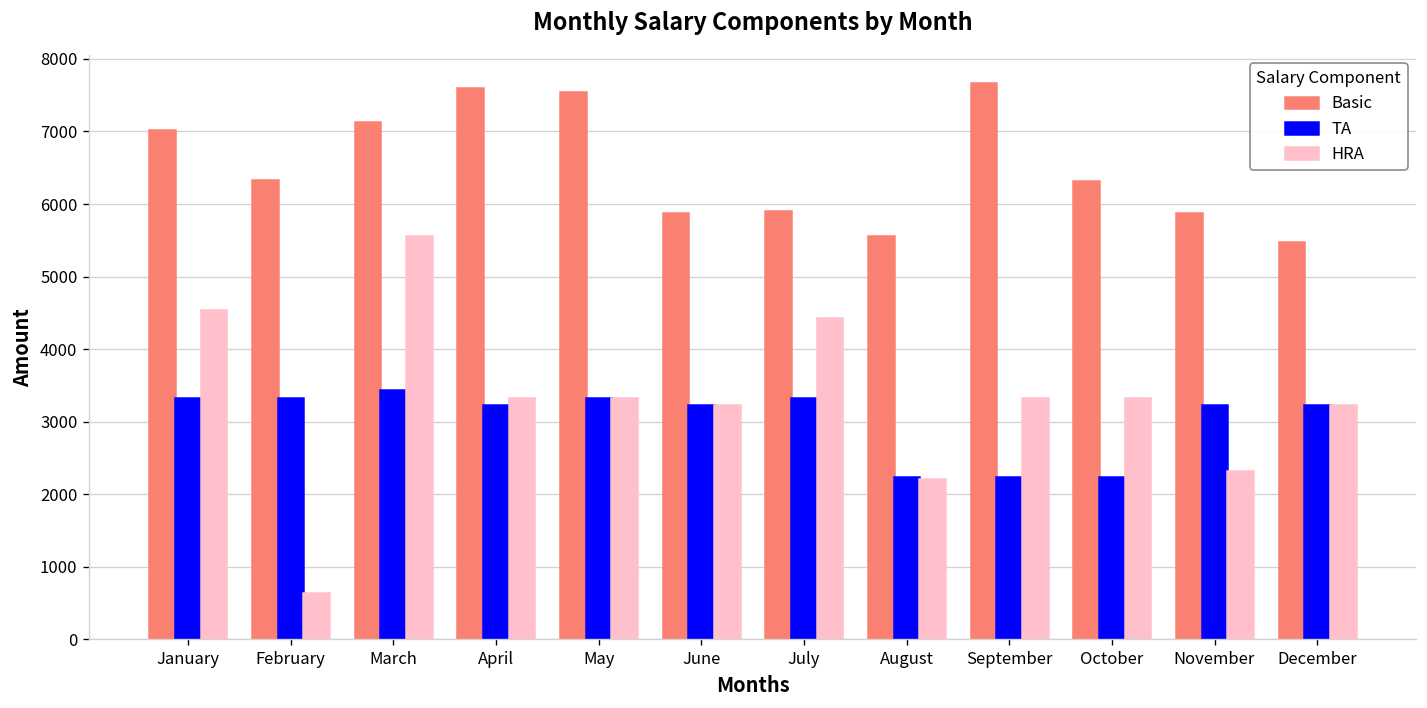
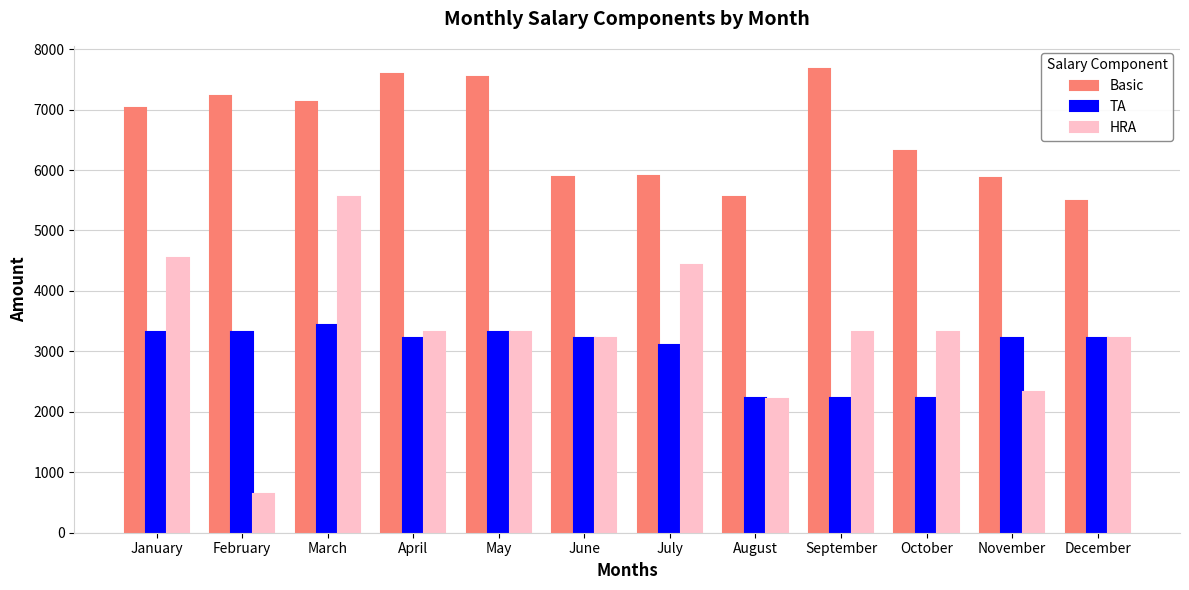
Basic, February: 6300 -> 7200
TA, July: 3300 -> 3100
